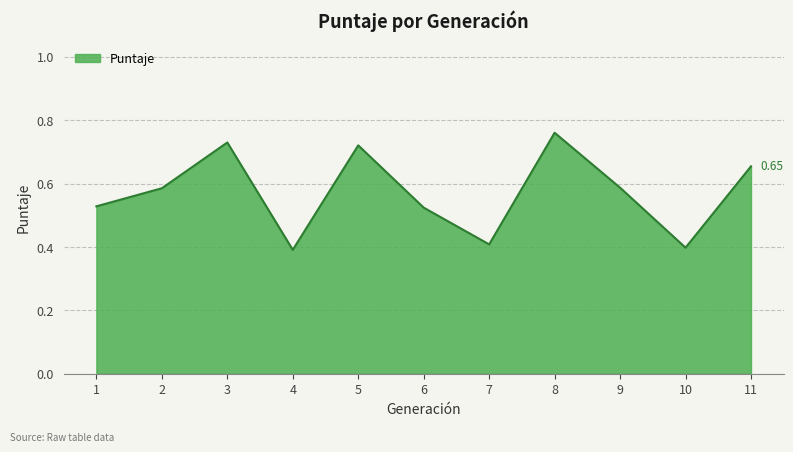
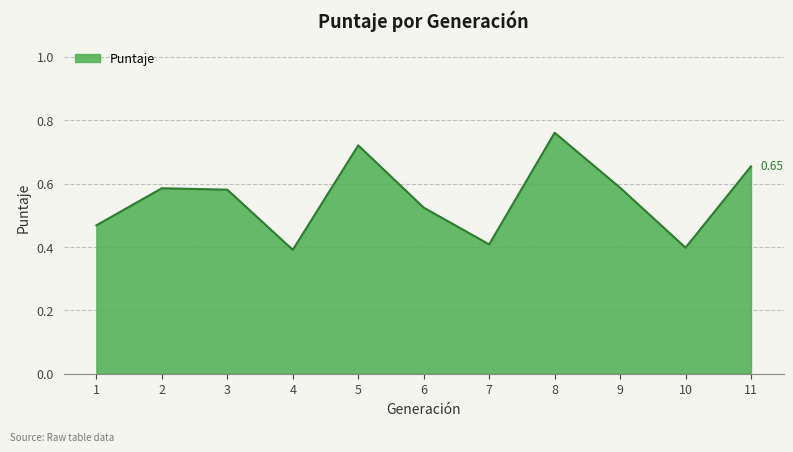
1: 0.53 -> 0.47
3: 0.73 -> 0.58
